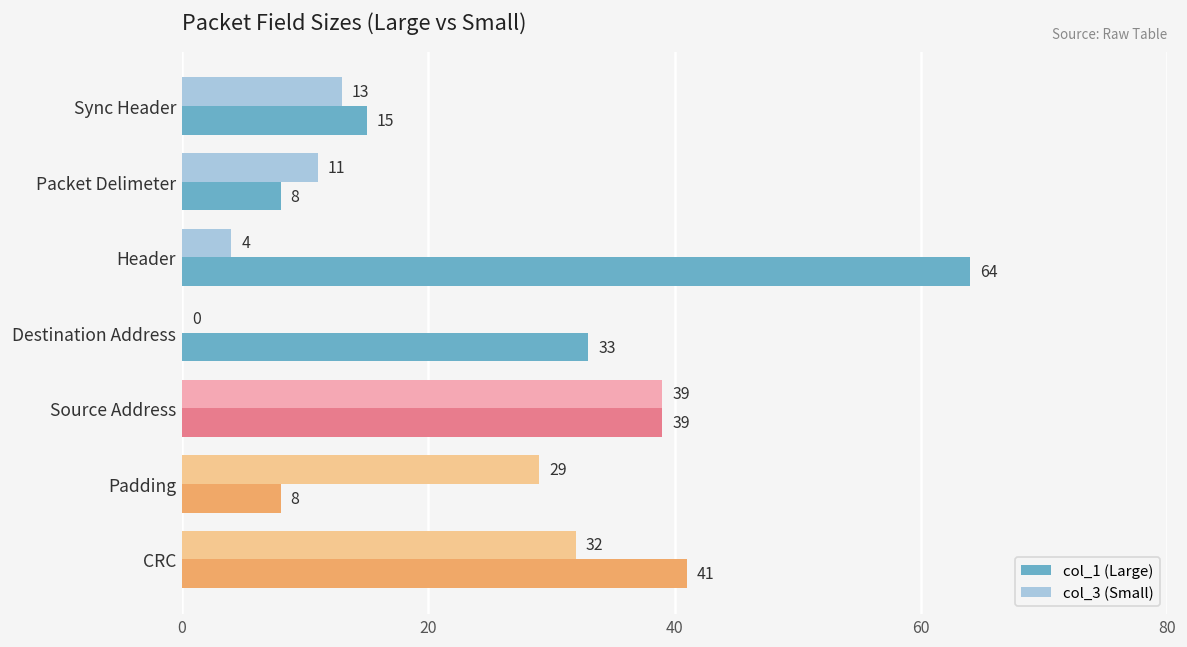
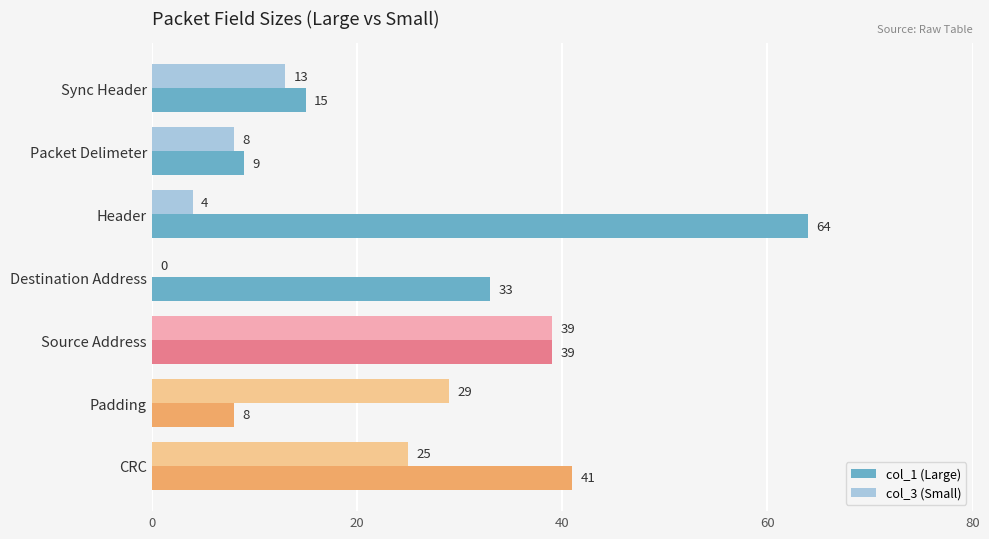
col_3 (Small), Packet Delimeter: 11 -> 8
col_1 (Large), Packet Delimeter: 8 -> 9
col_3 (Small), CRC: 32 -> 25
